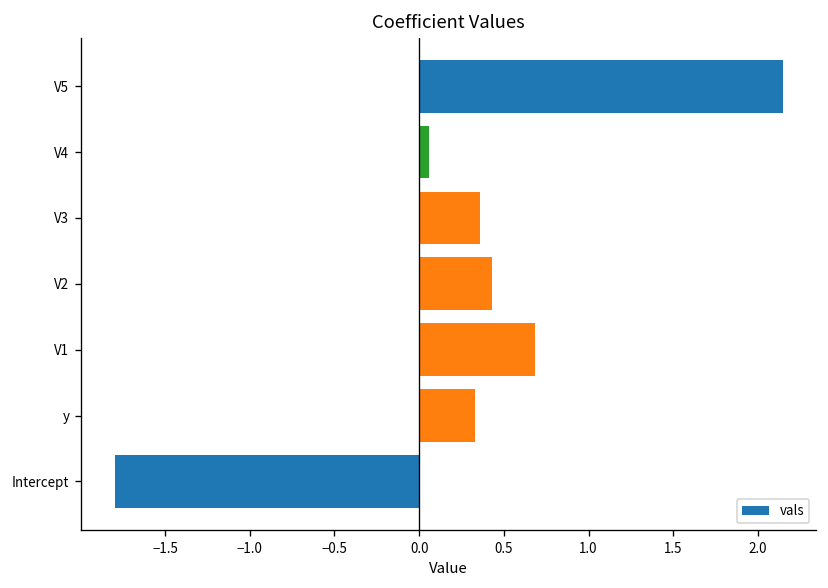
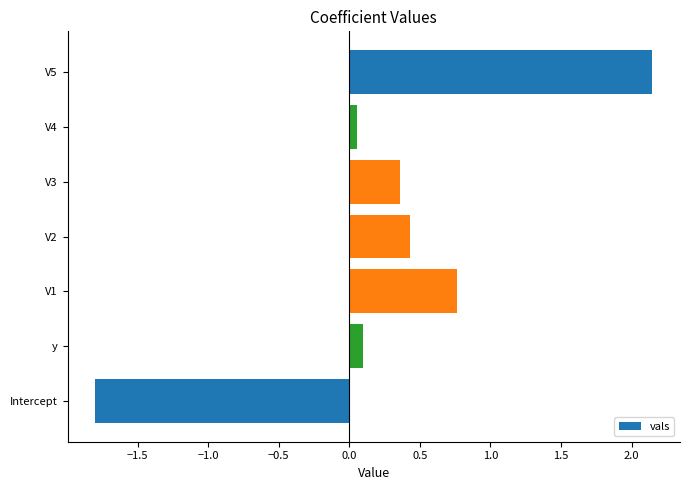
V1: 0.69 -> 0.76
y: 0.33 -> 0.10
